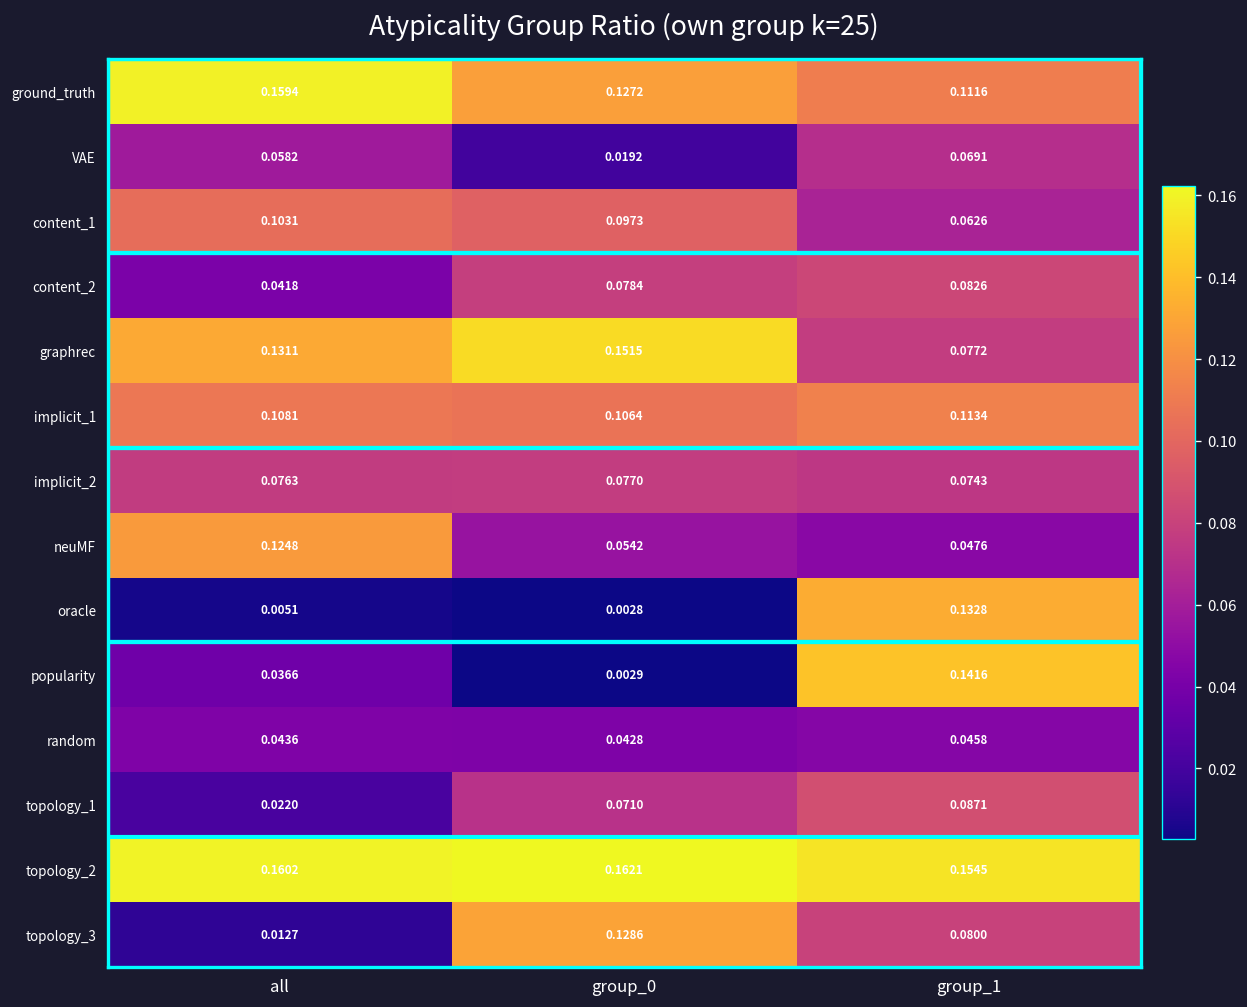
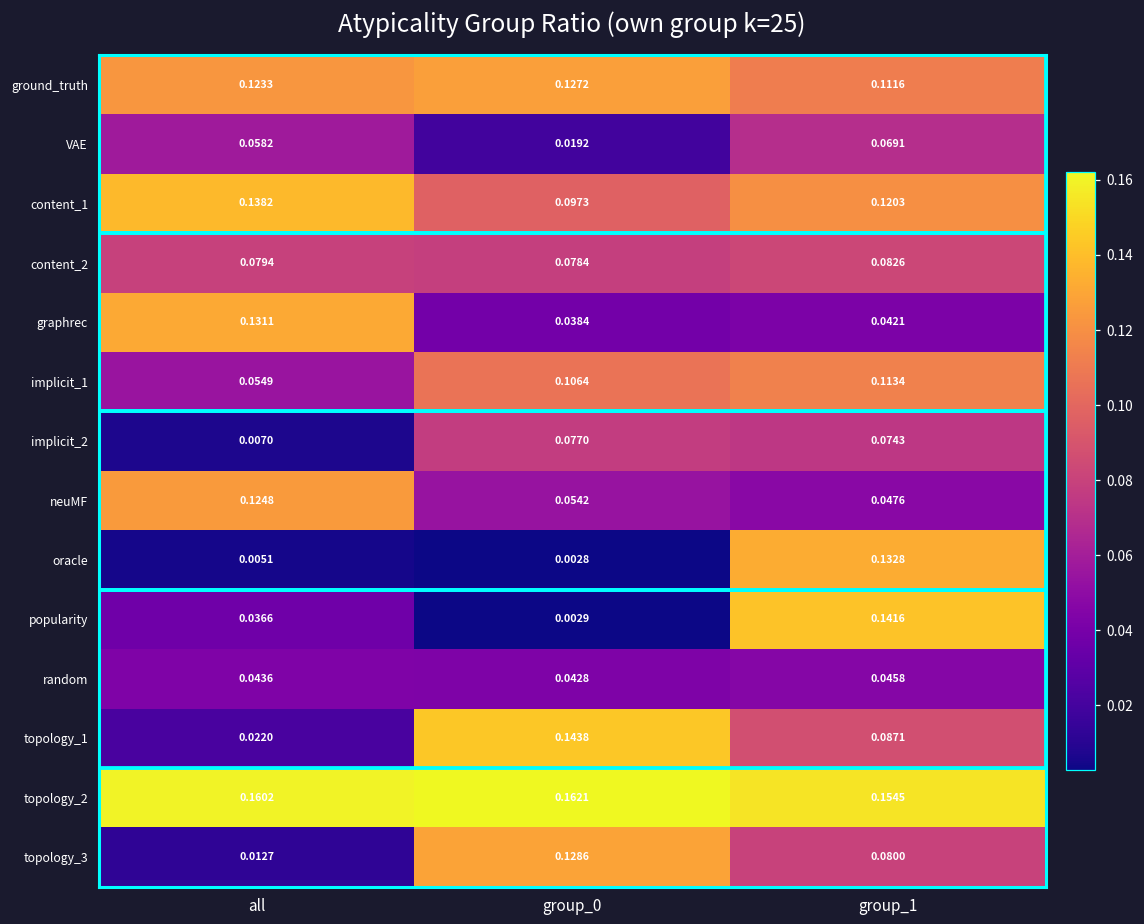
ground_truth, all: 0.1594 -> 0.1233
content_1, all: 0.1031 -> 0.1382
content_1, group_1: 0.0626 -> 0.1203
content_2, all: 0.0418 -> 0.0794
graphrec, group_0: 0.1515 -> 0.0384
graphrec, group_1: 0.0772 -> 0.0421
implicit_1, all: 0.1081 -> 0.0549
implicit_2, all: 0.0763 -> 0.0070
topology_1, group_0: 0.0710 -> 0.1438
